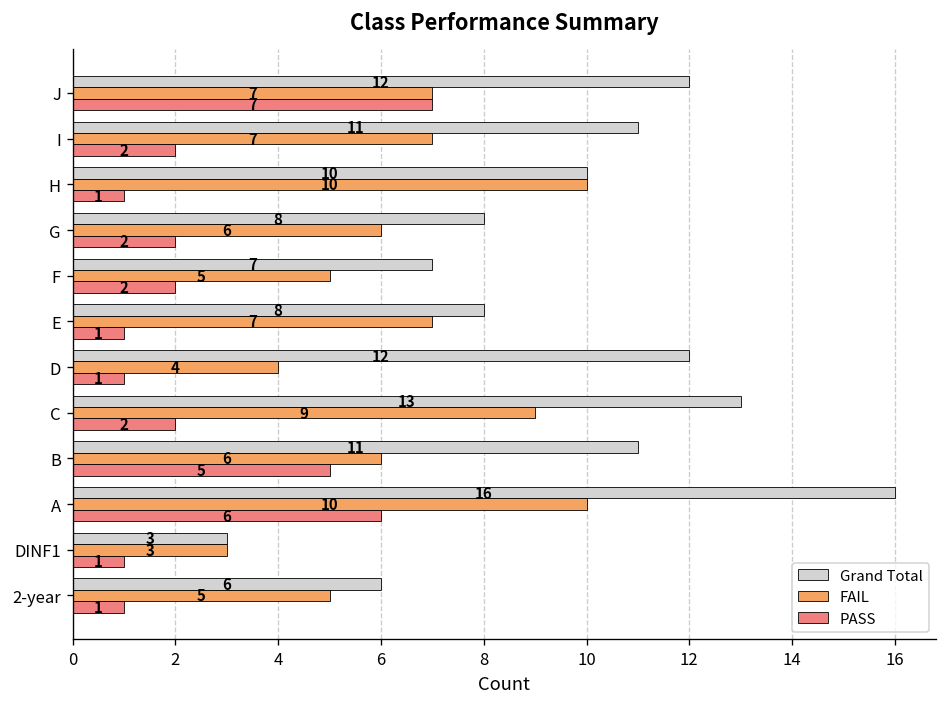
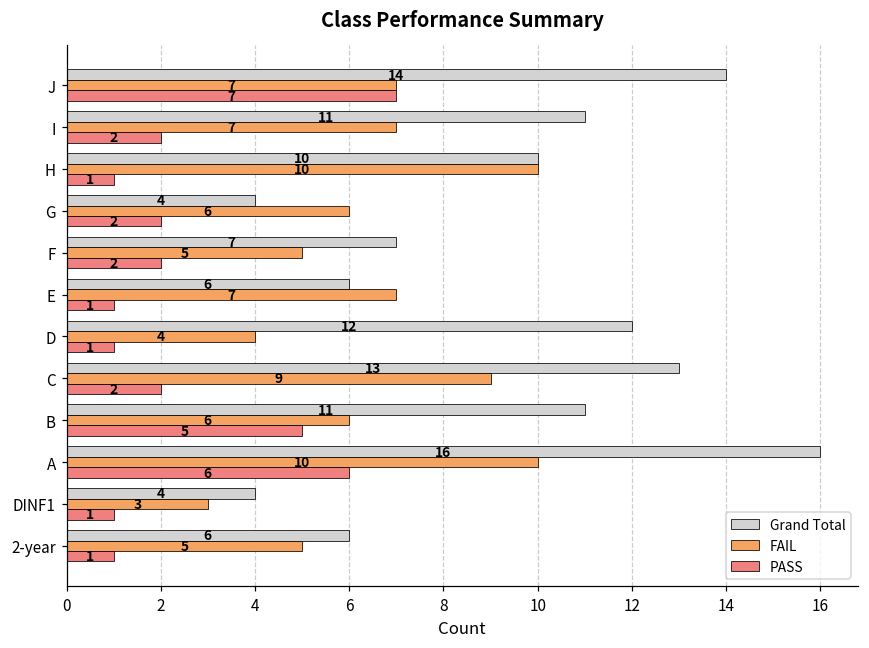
Grand Total, J: 12 -> 14
Grand Total, G: 8 -> 4
Grand Total, E: 8 -> 6
Grand Total, DINF1: 3 -> 4
